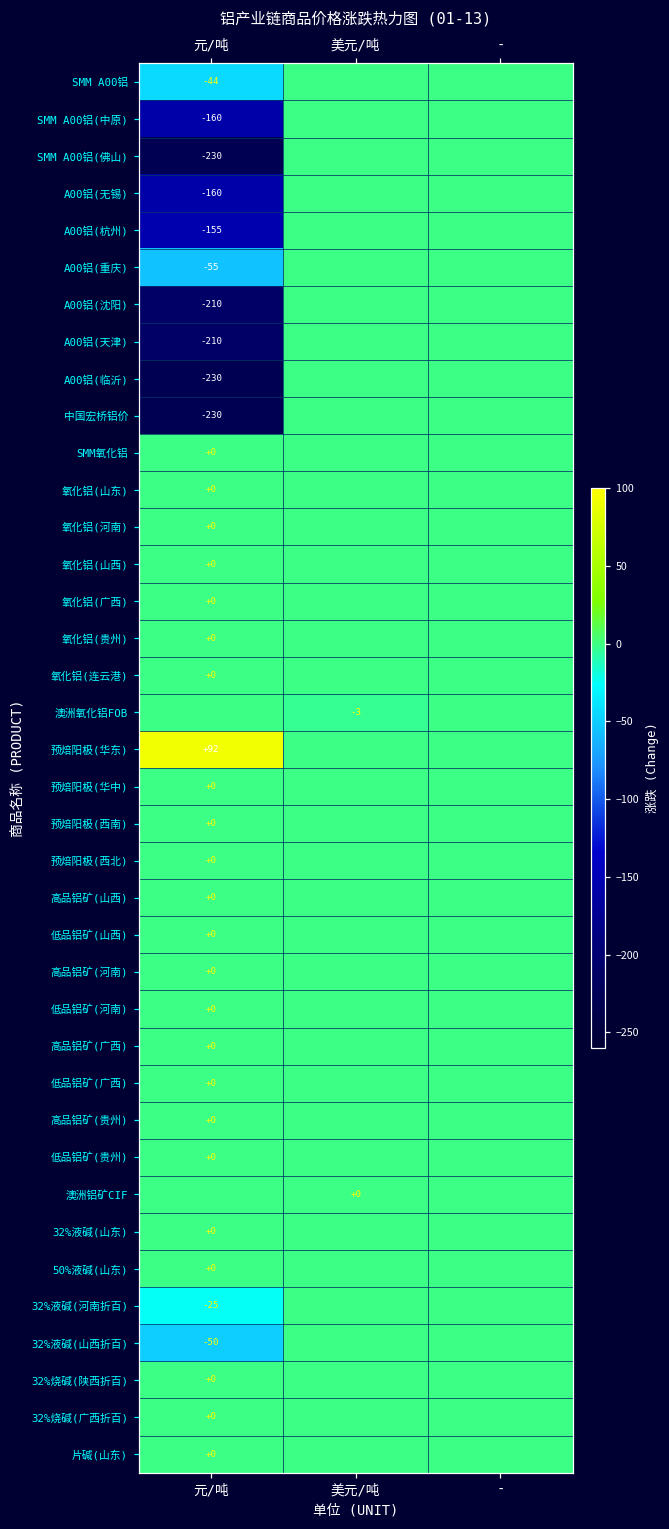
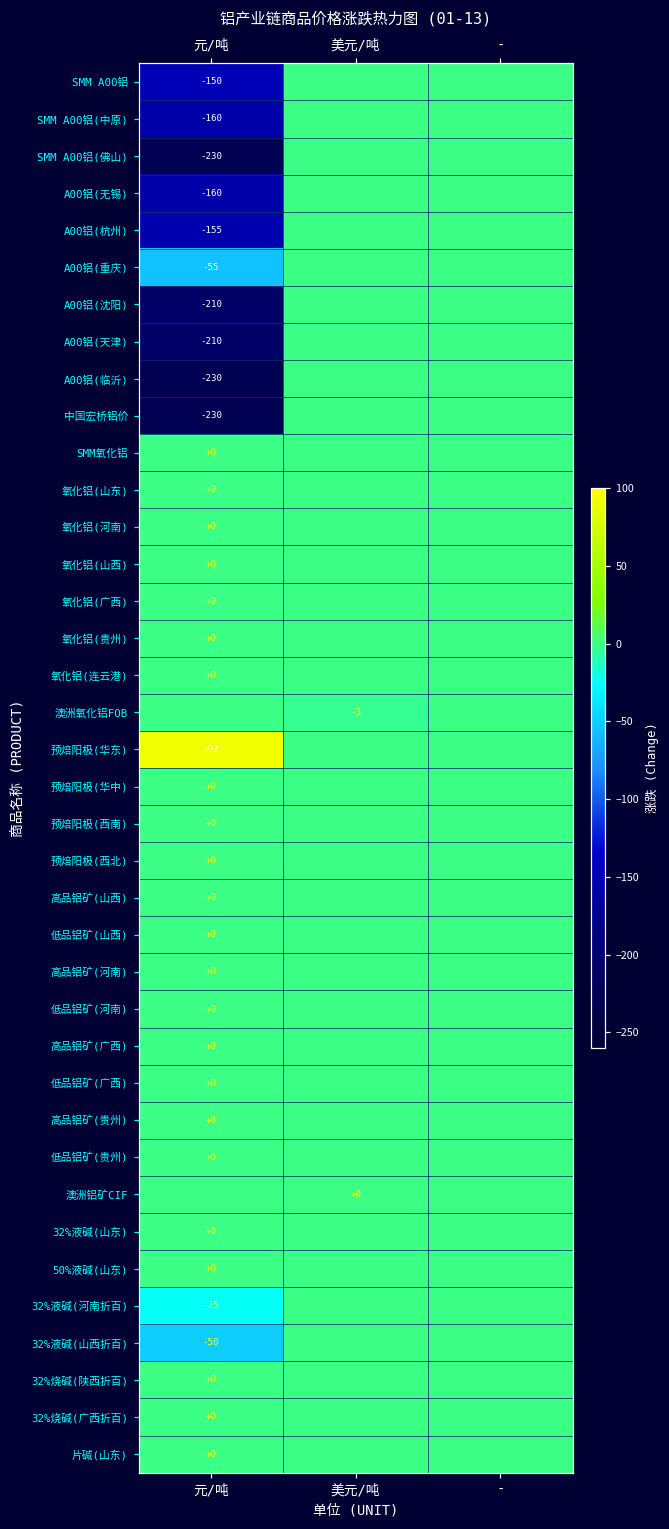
SMM A00铝, 元/吨: -44 -> -150
